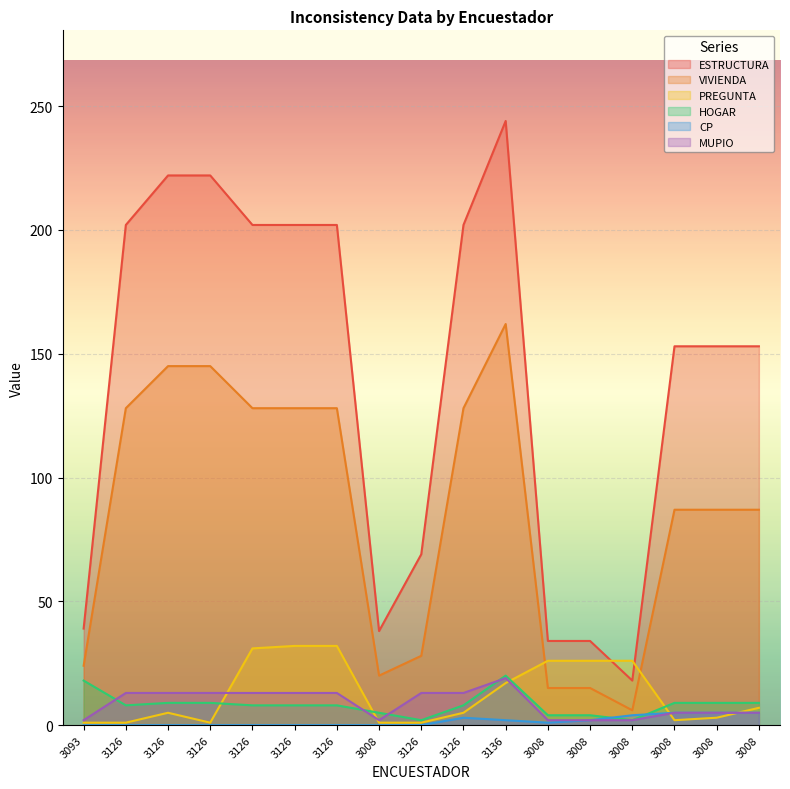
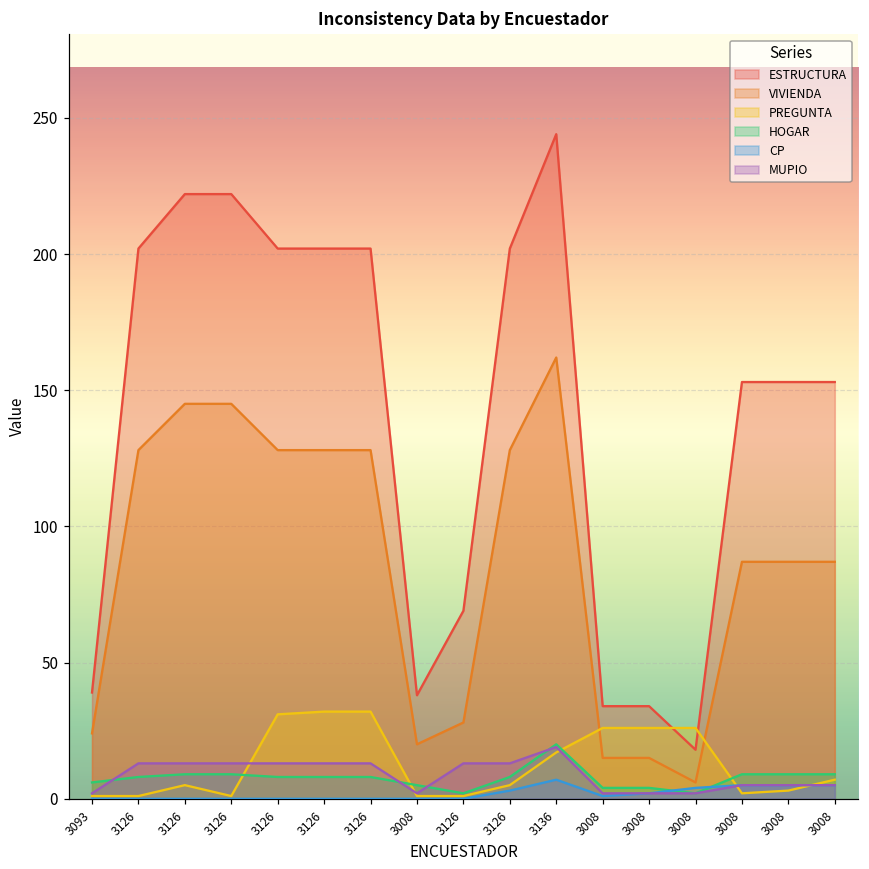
HOGAR, 3093: 18 -> 6
CP, 3136: 2 -> 7
